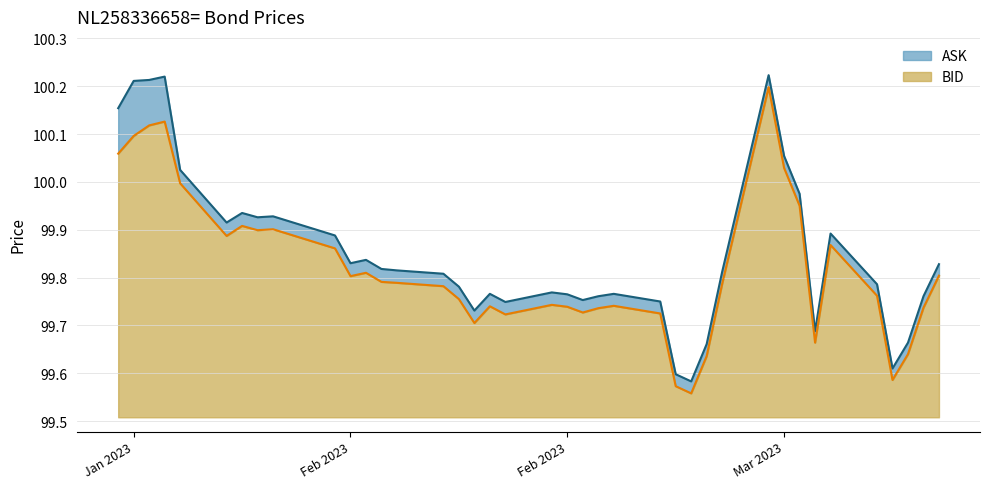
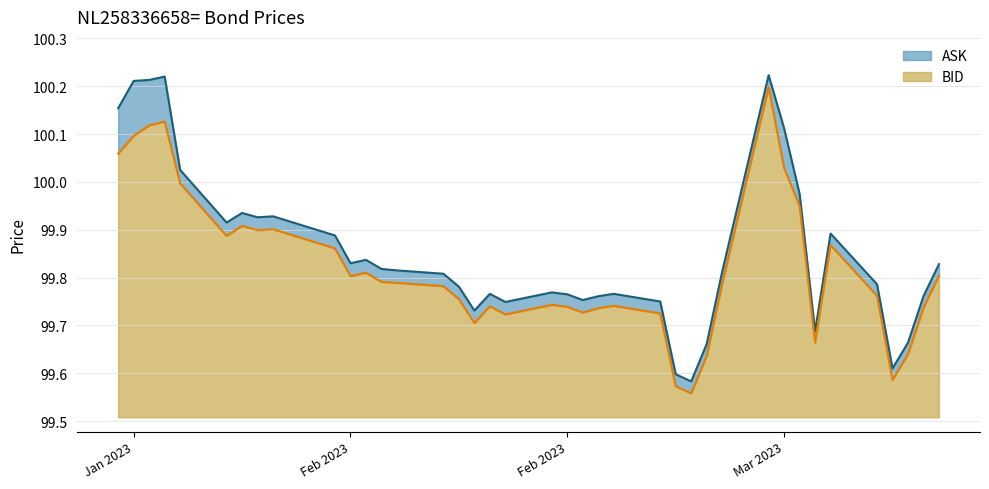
ASK, Mar 2023: 100.05 -> 100.11
